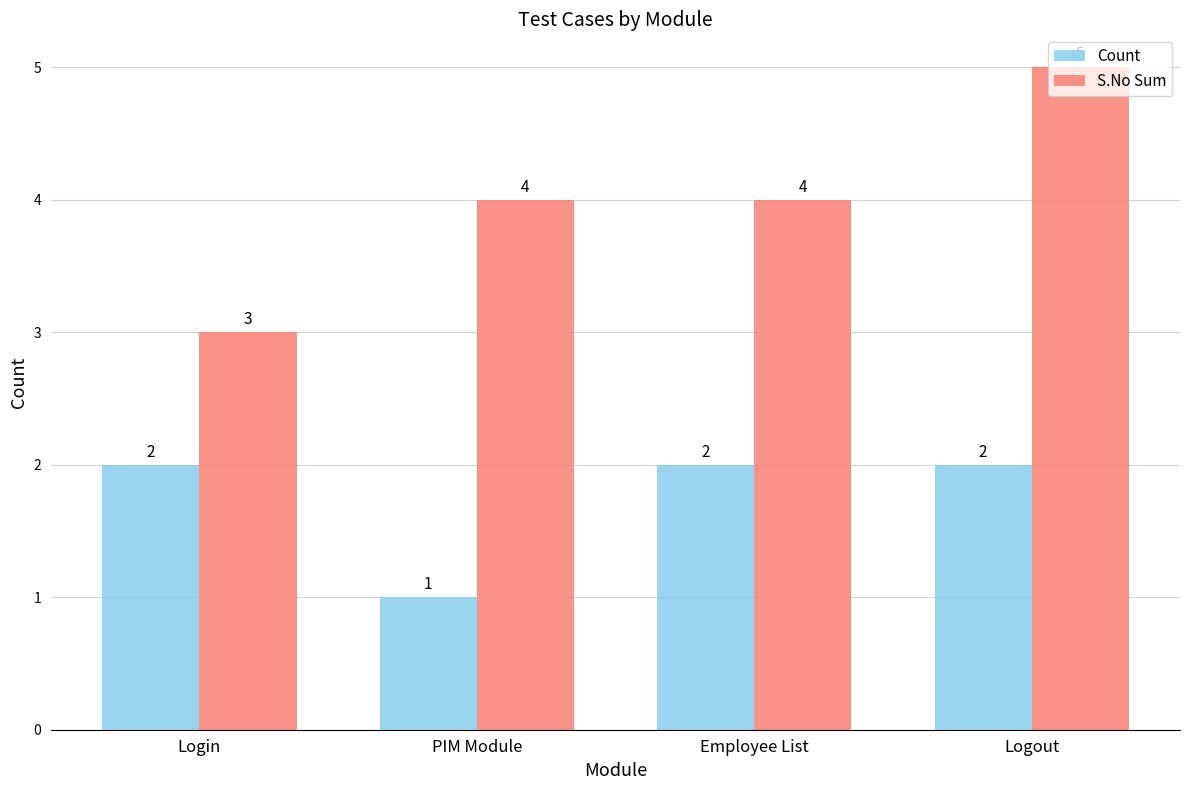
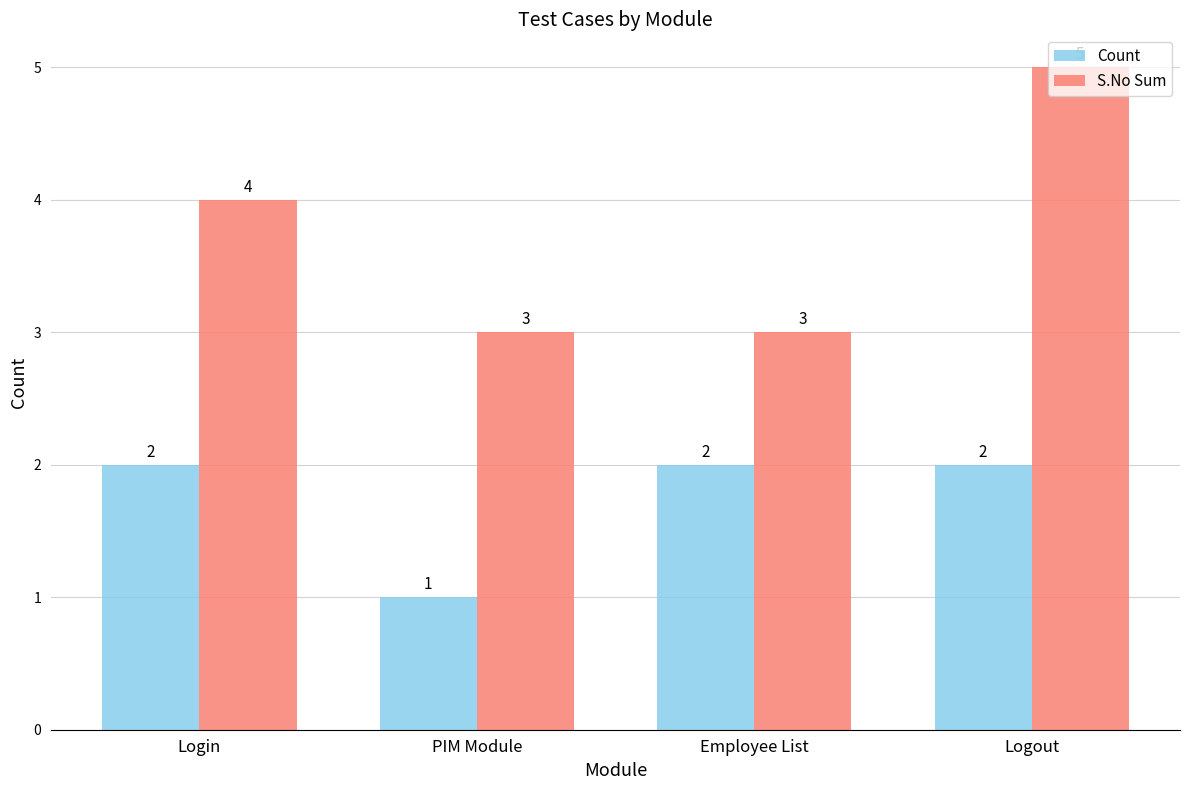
S.No Sum, Login: 3 -> 4
S.No Sum, PIM Module: 4 -> 3
S.No Sum, Employee List: 4 -> 3
